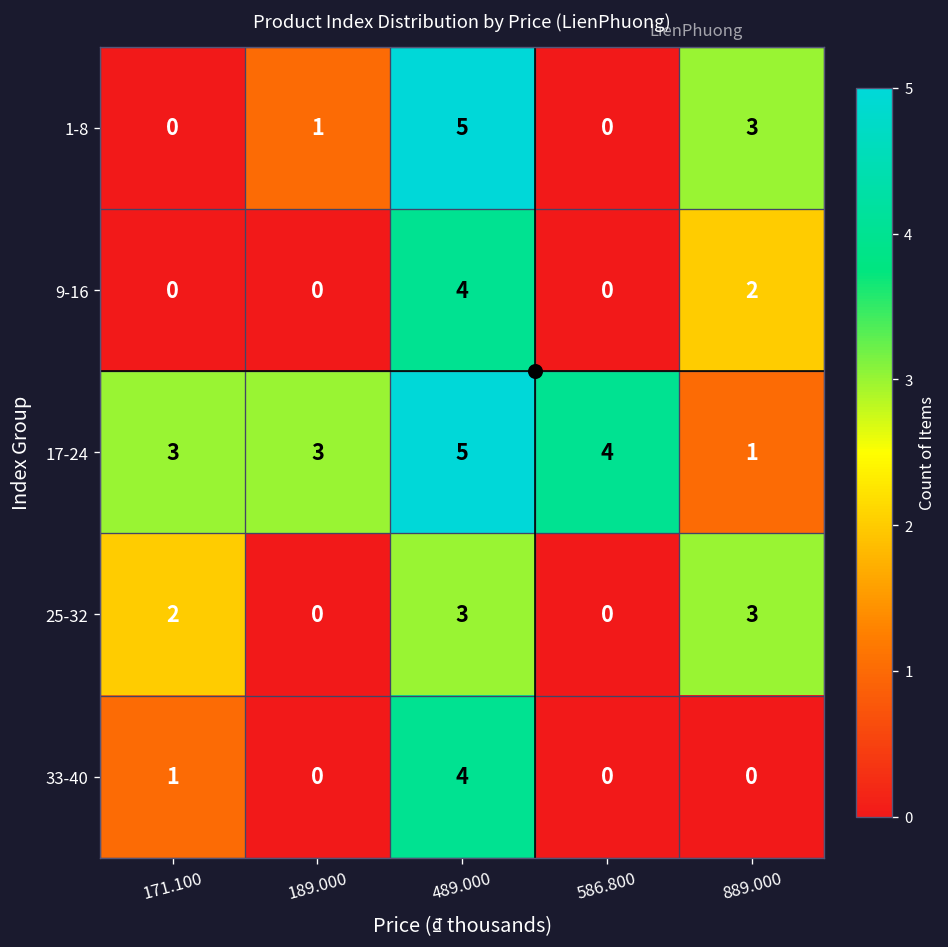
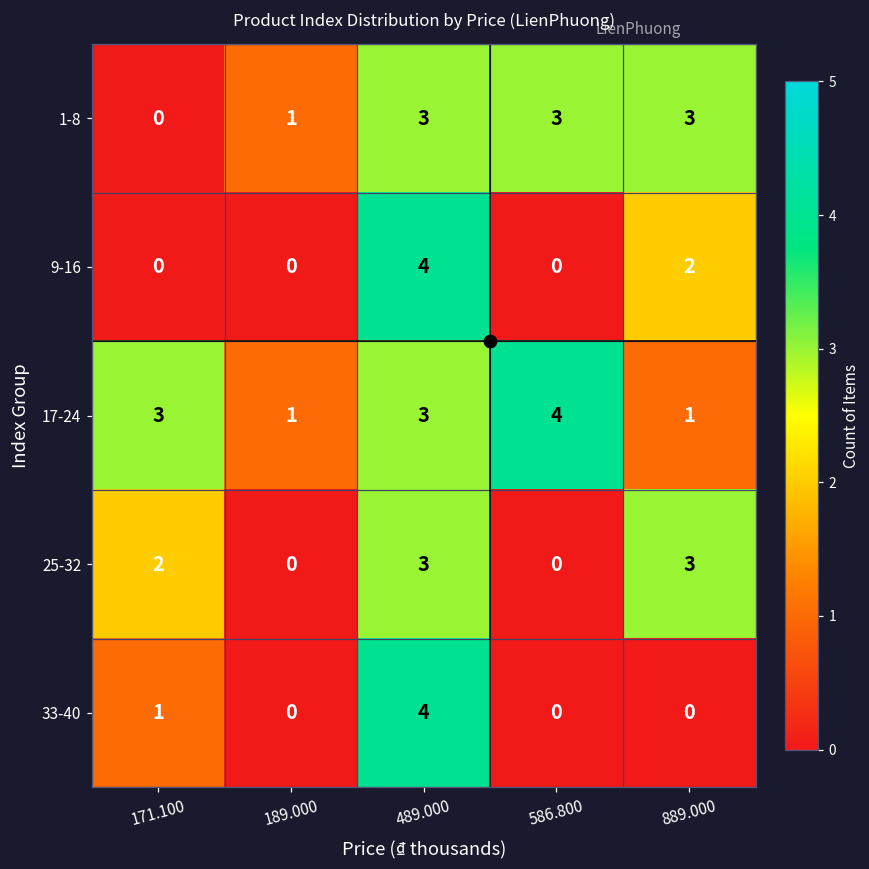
1-8, 489.000: 5 -> 3
1-8, 586.800: 0 -> 3
17-24, 189.000: 3 -> 1
17-24, 489.000: 5 -> 3
